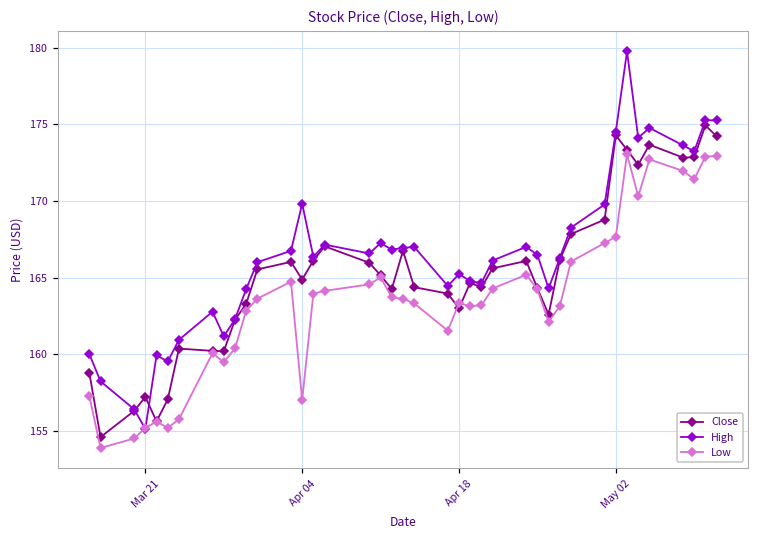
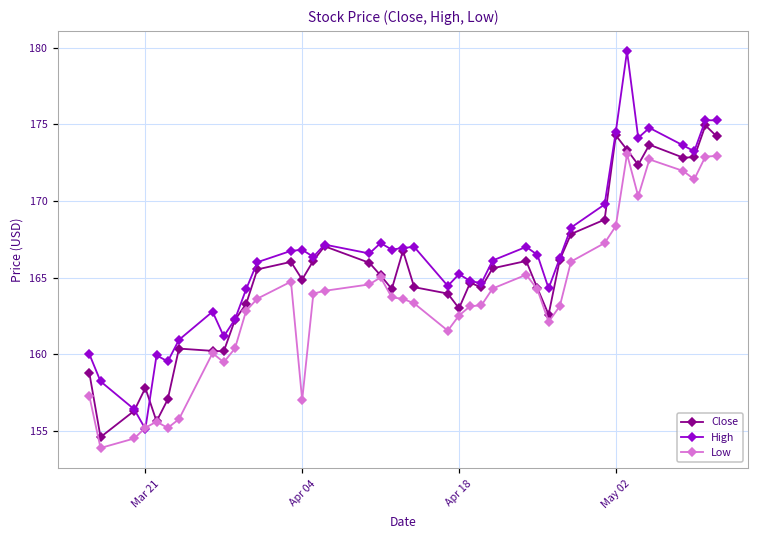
Close, Mar 21: 157.2 -> 157.8
High, Apr 04: 169.8 -> 166.8
Low, Apr 18: 163.3 -> 162.5
Low, May 02: 167.7 -> 168.4
